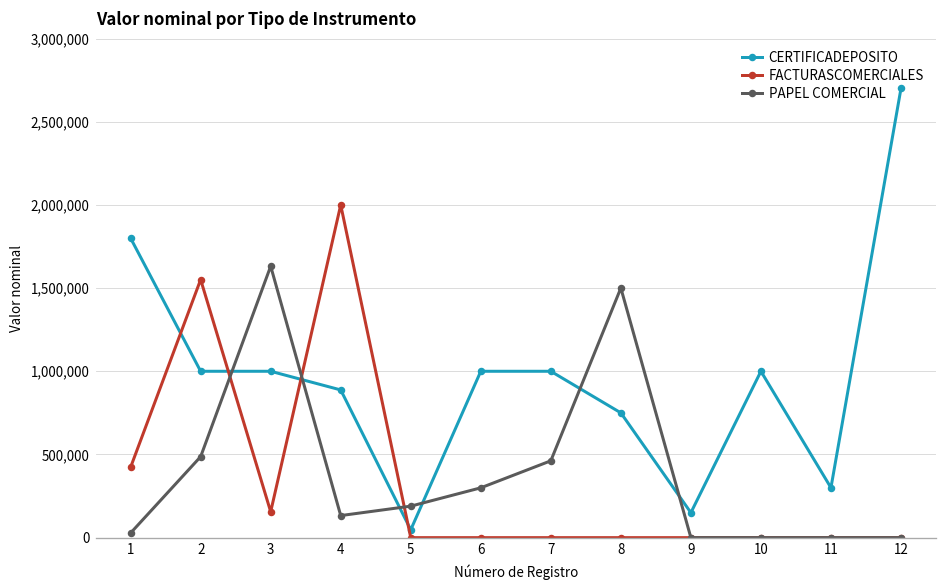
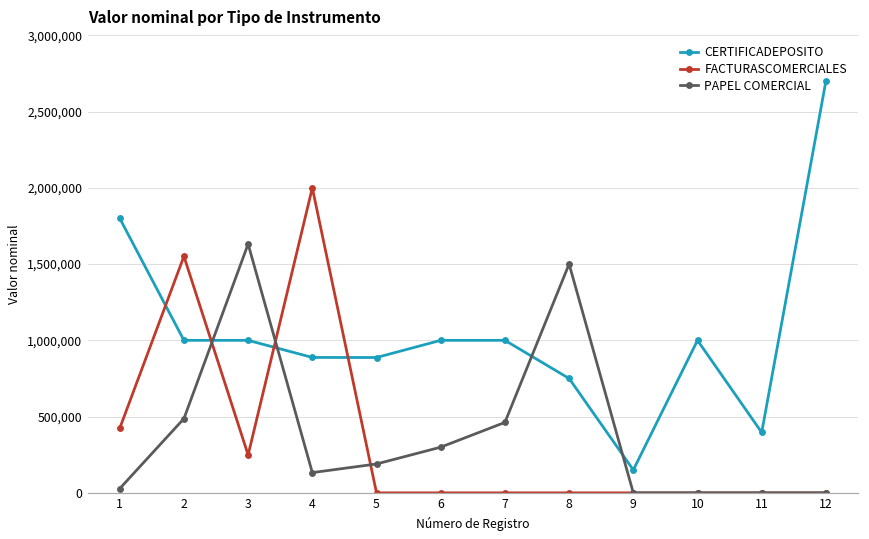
FACTURASCOMERCIALES, 3: 160,000 -> 250,000
CERTIFICADEPOSITO, 5: 50,000 -> 890,000
CERTIFICADEPOSITO, 11: 300,000 -> 400,000
